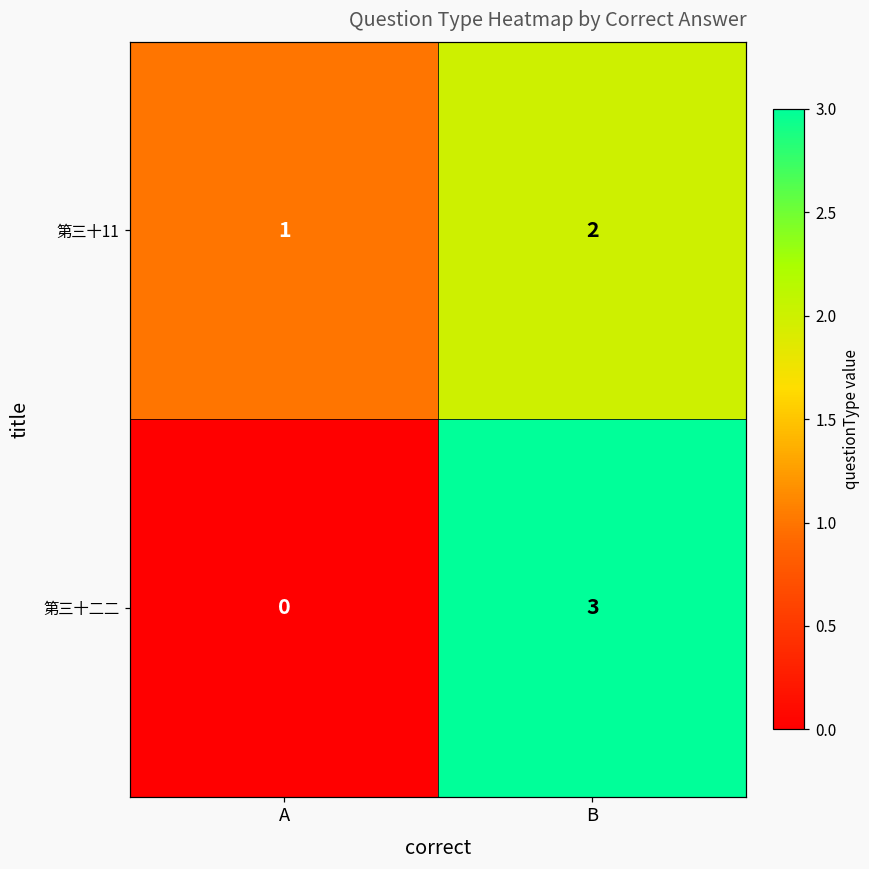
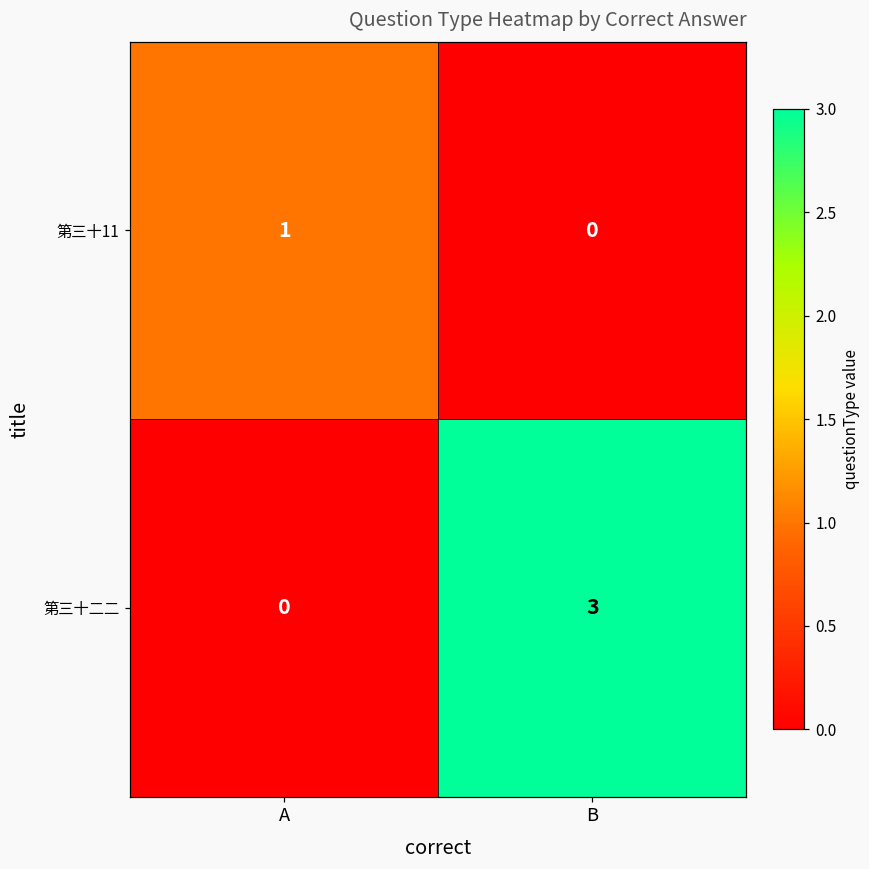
第三十11, B: 2 -> 0
